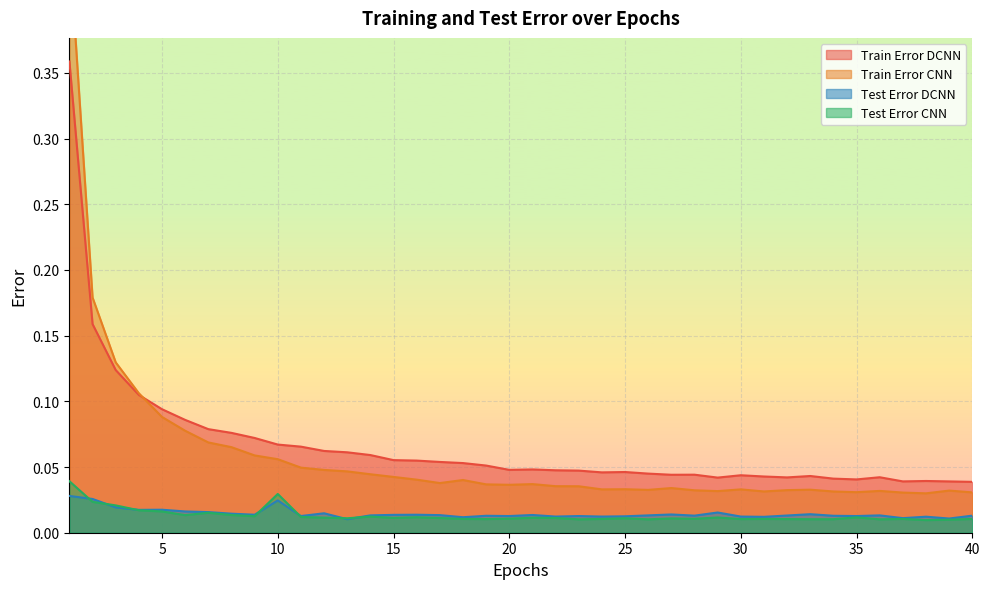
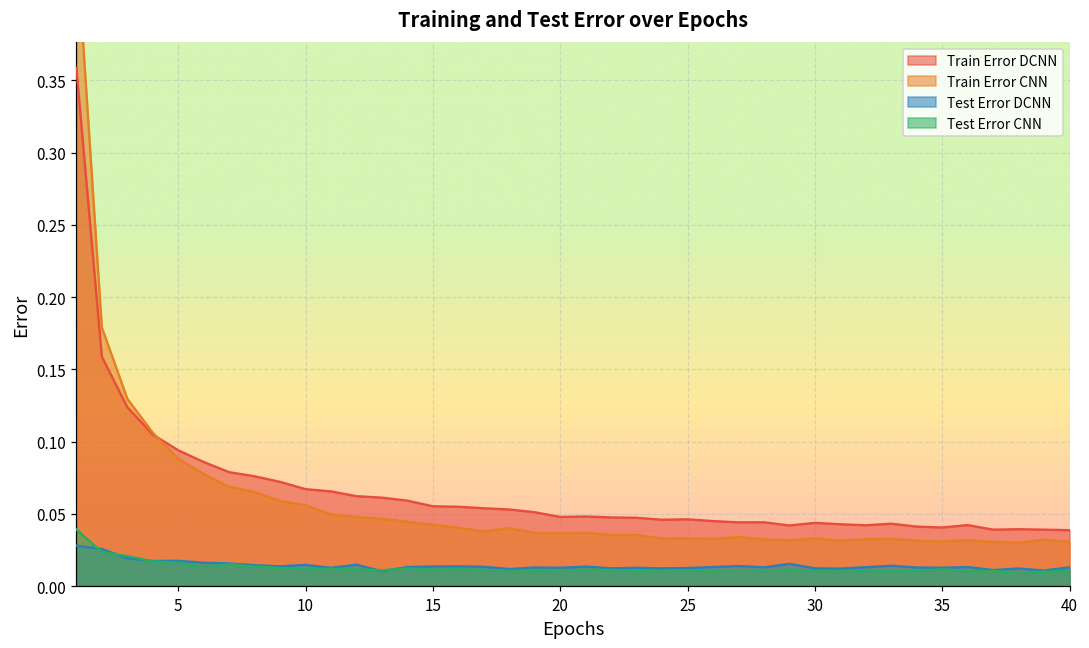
Test Error DCNN, 10: 0.025 -> 0.015
Test Error CNN, 10: 0.030 -> 0.012
